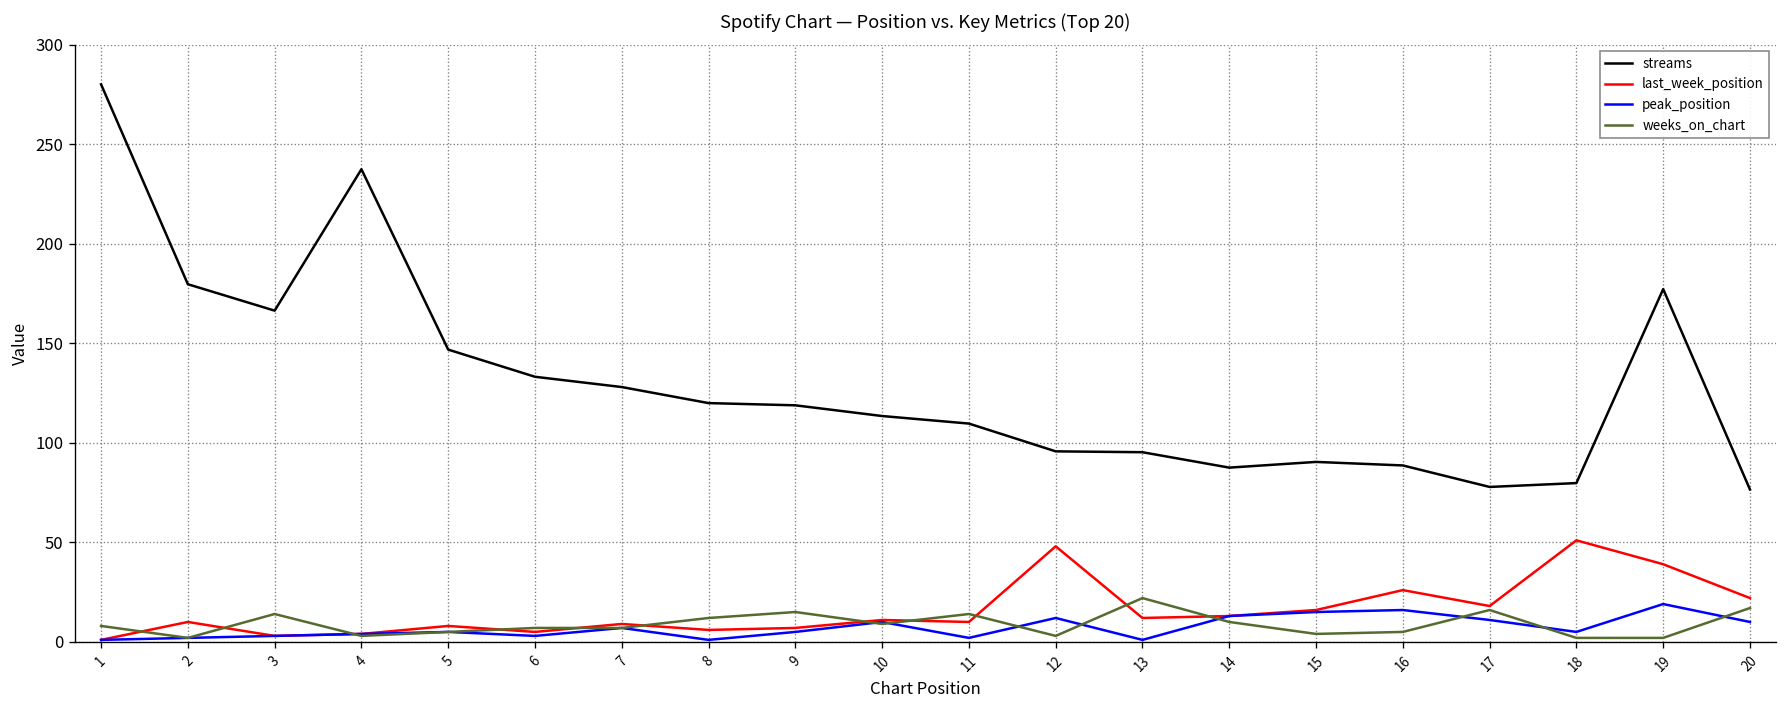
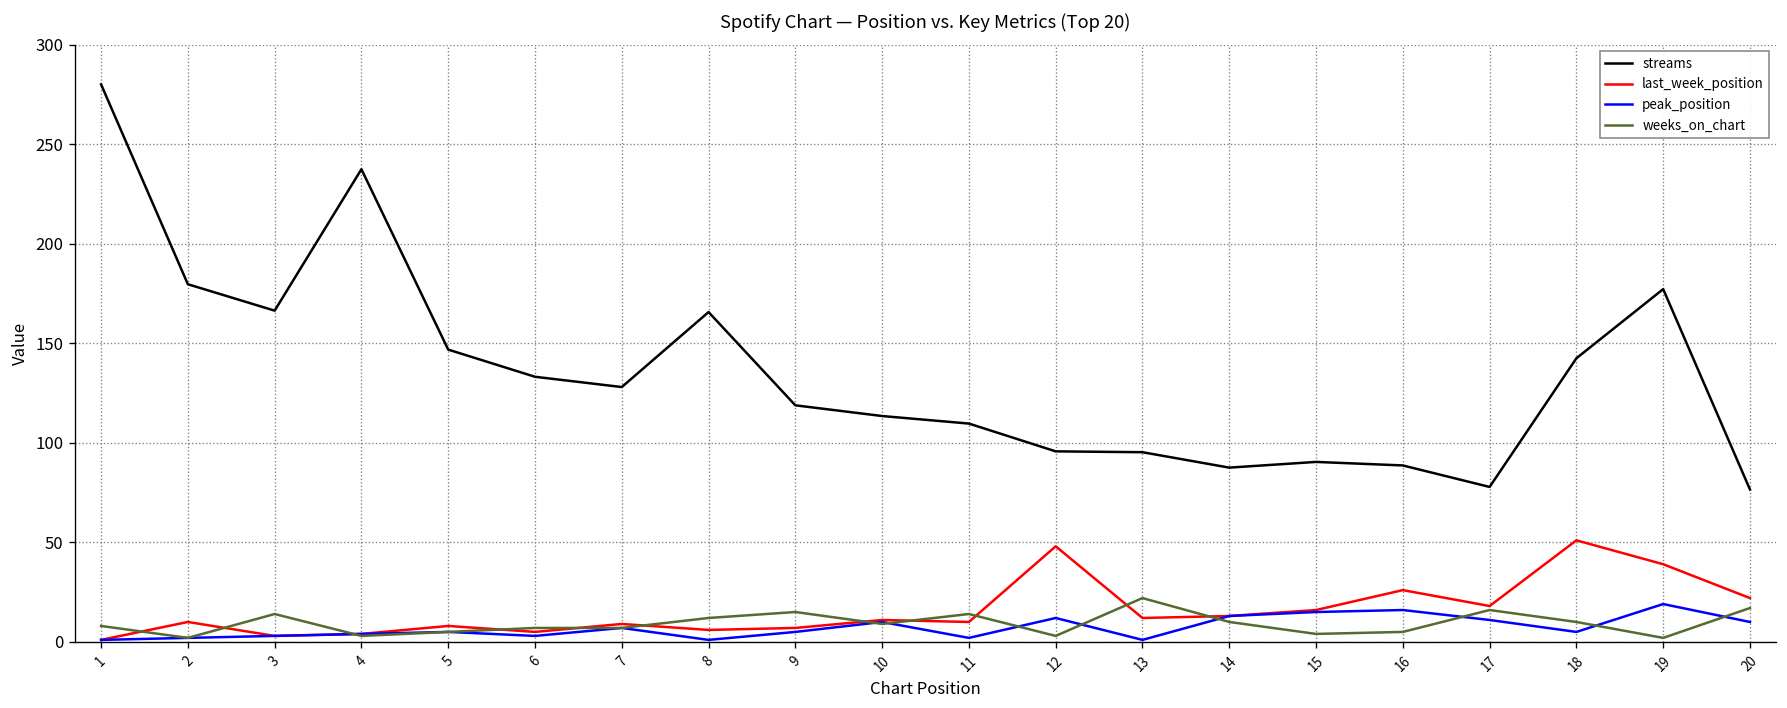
streams, 8: 120 -> 166
streams, 18: 80 -> 142
weeks_on_chart, 18: 2 -> 10
